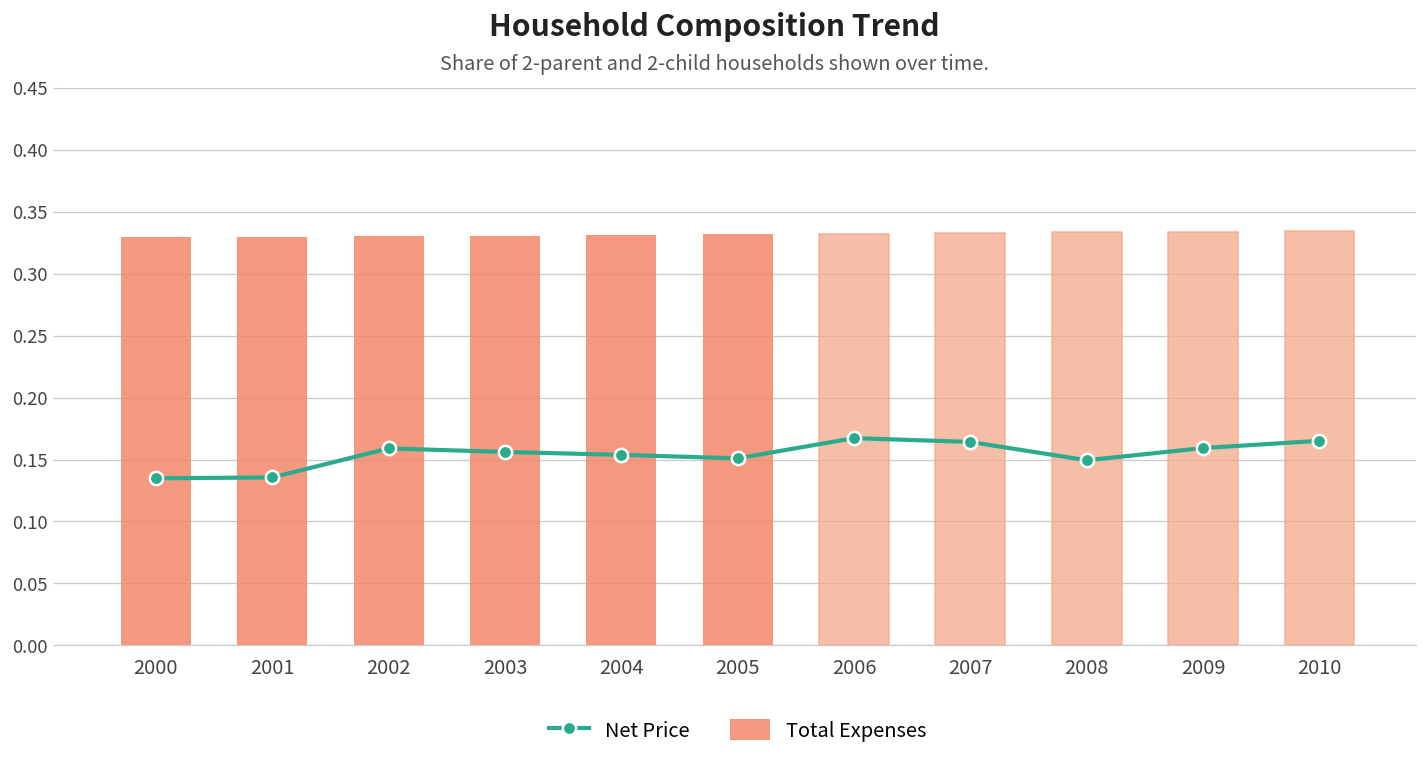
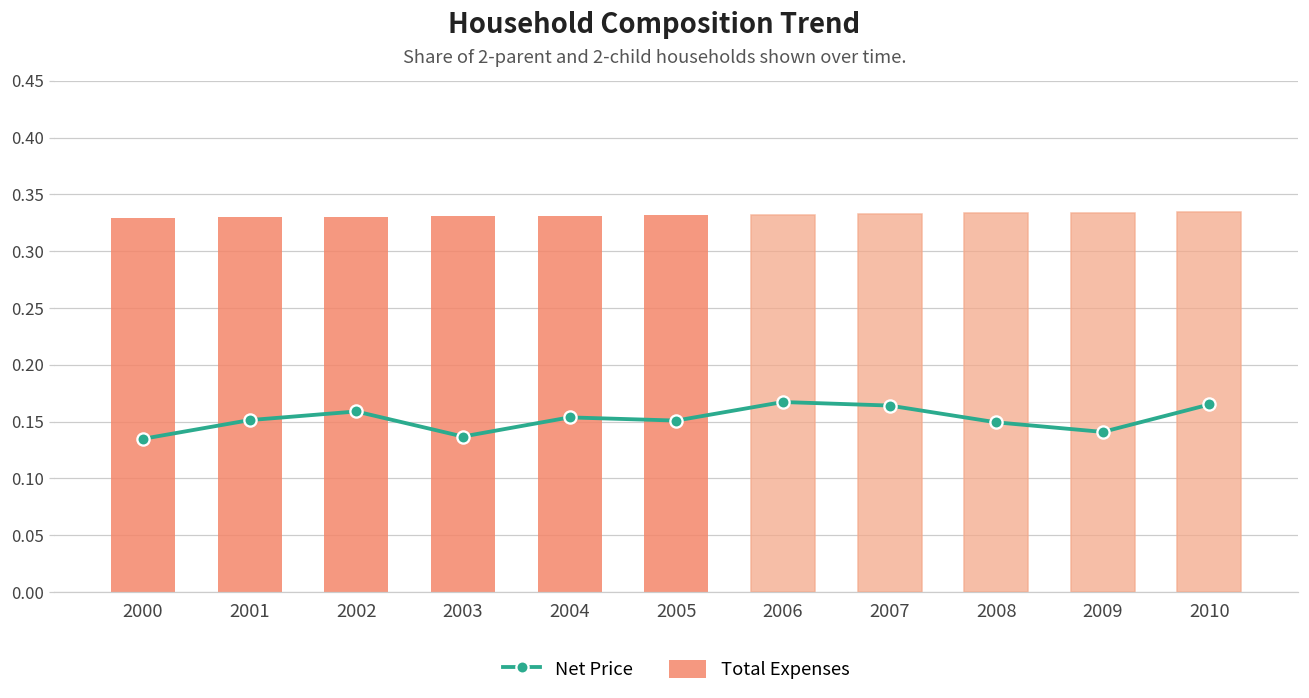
Net Price, 2001: 0.136 -> 0.151
Net Price, 2003: 0.156 -> 0.137
Net Price, 2009: 0.159 -> 0.141
